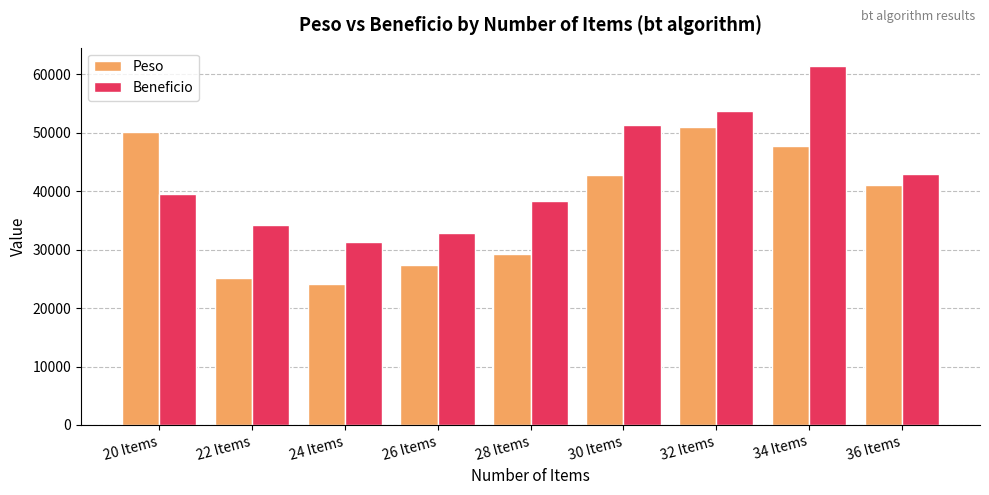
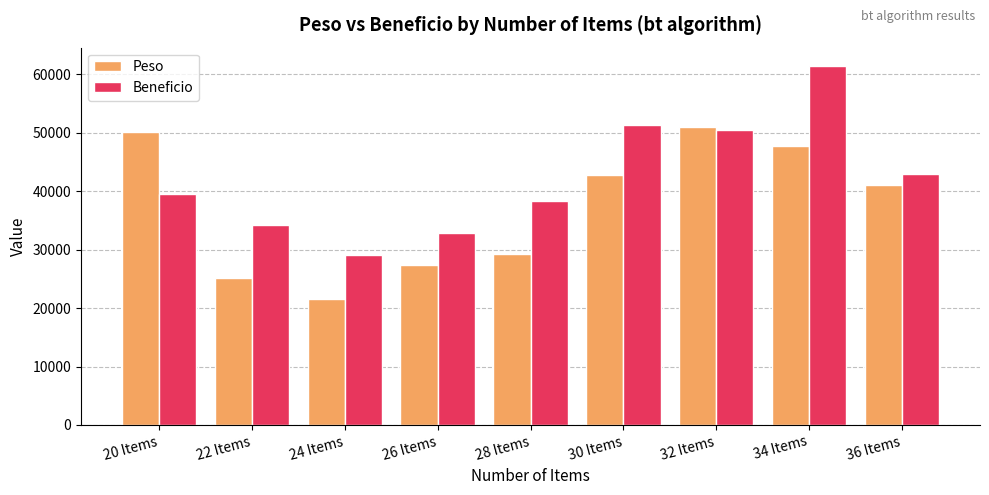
Peso, 24 Items: 24000 -> 22000
Beneficio, 24 Items: 31000 -> 29000
Beneficio, 32 Items: 54000 -> 51000
